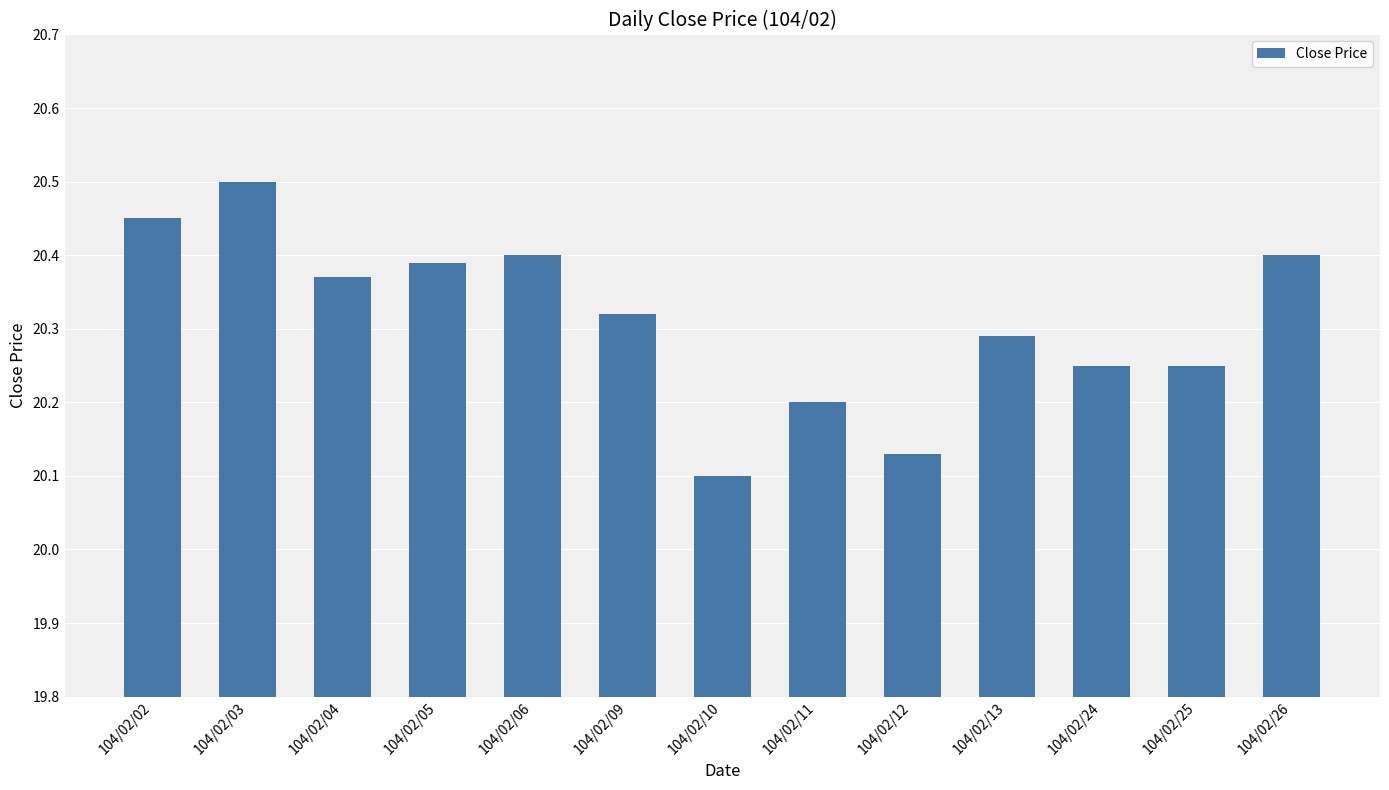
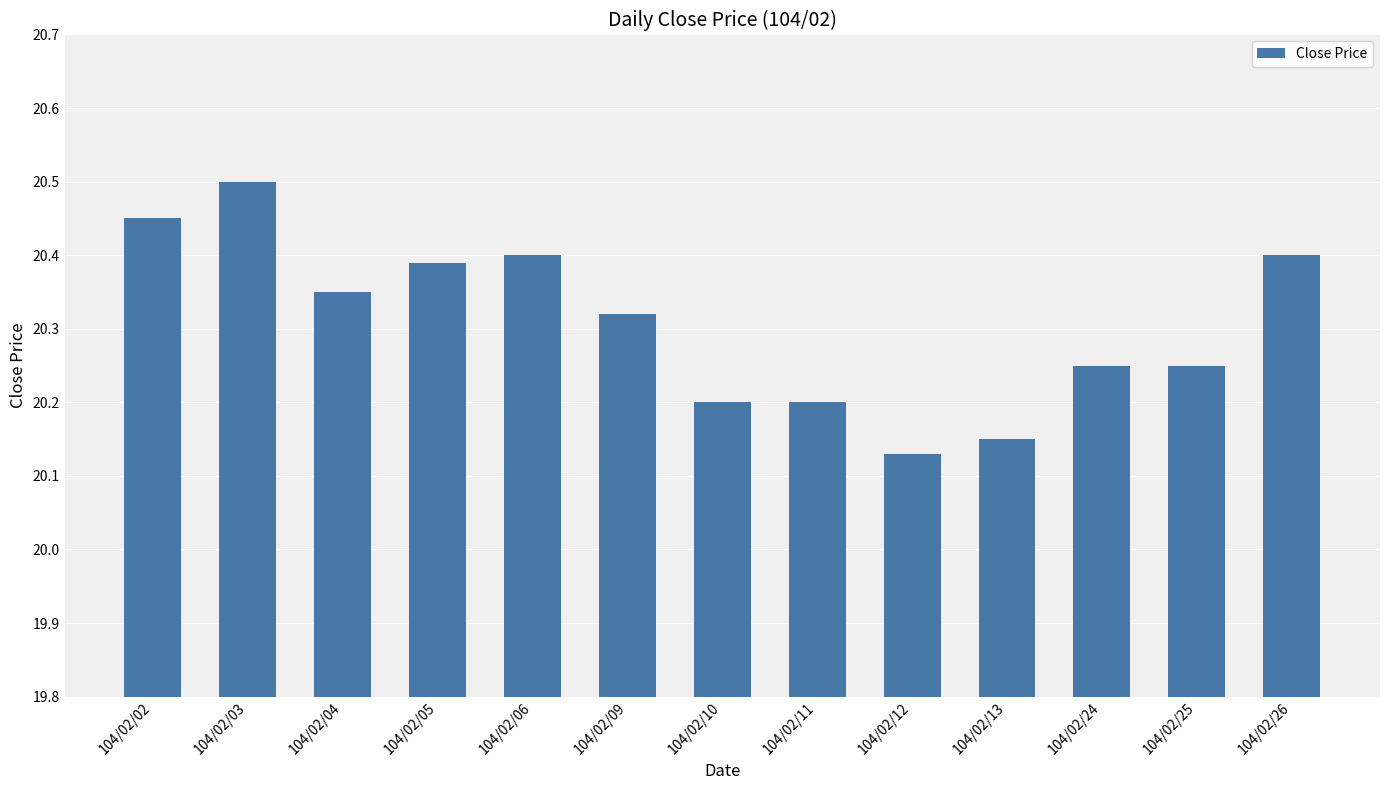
104/02/04: 20.37 -> 20.35
104/02/10: 20.1 -> 20.2
104/02/13: 20.29 -> 20.15
